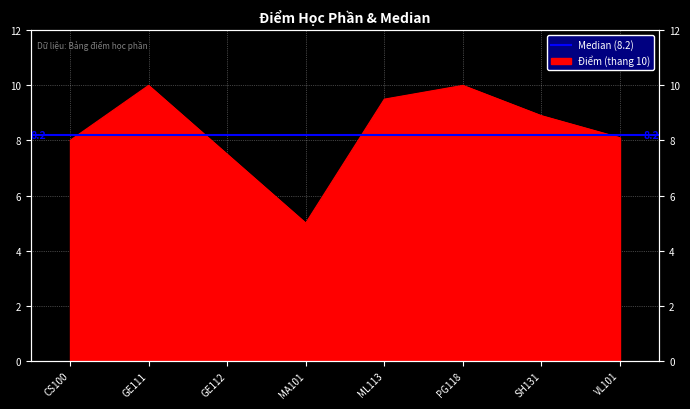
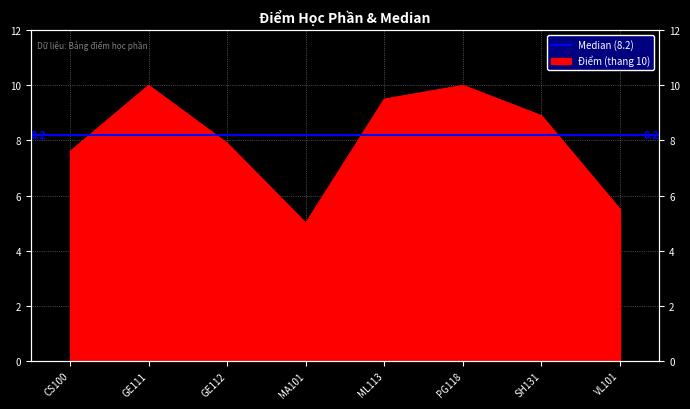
CS100: 8.0 -> 7.6
GE112: 7.5 -> 7.9
VL101: 8.1 -> 5.5
